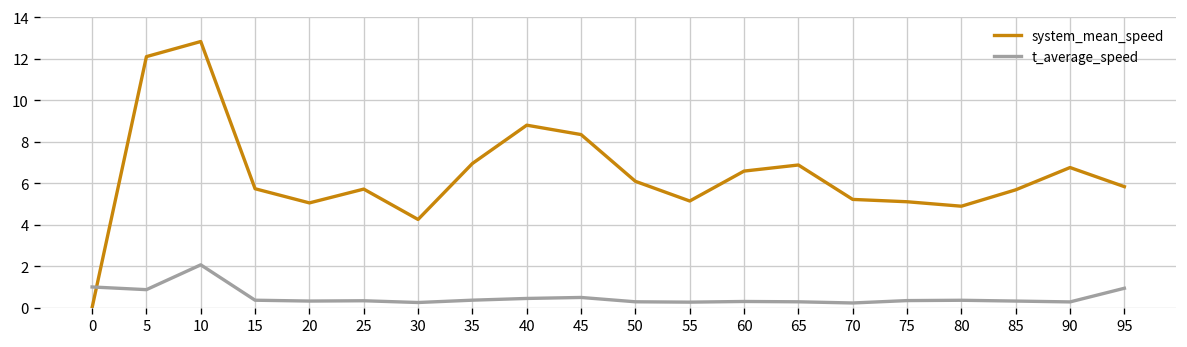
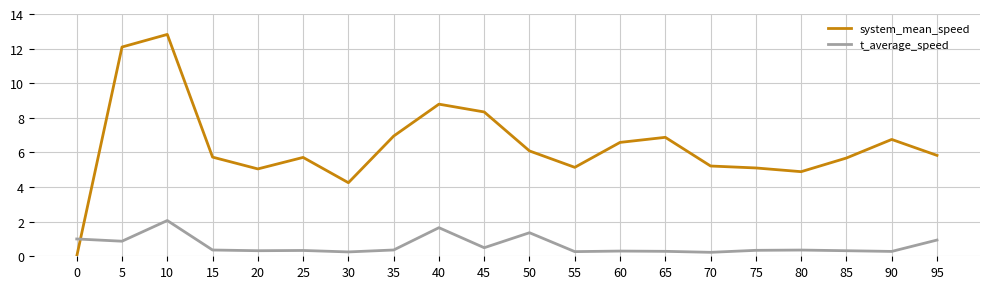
t_average_speed, 40: 0.4 -> 1.7
t_average_speed, 50: 0.3 -> 1.4
